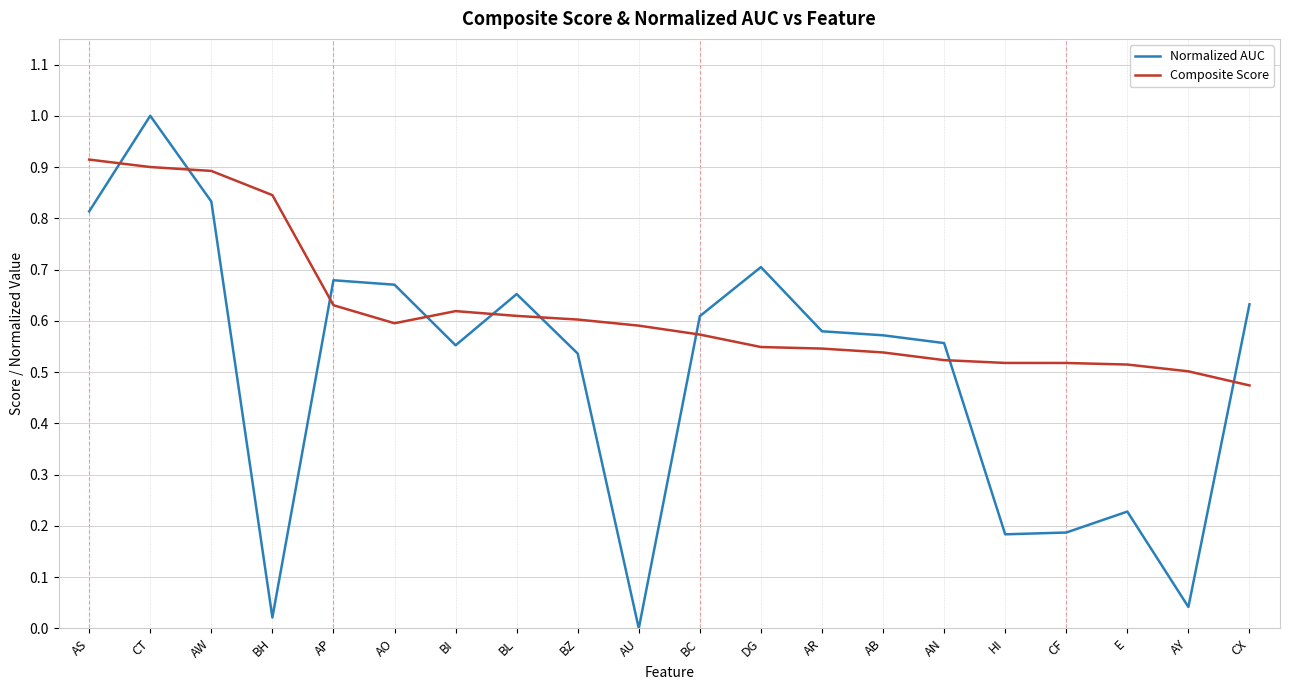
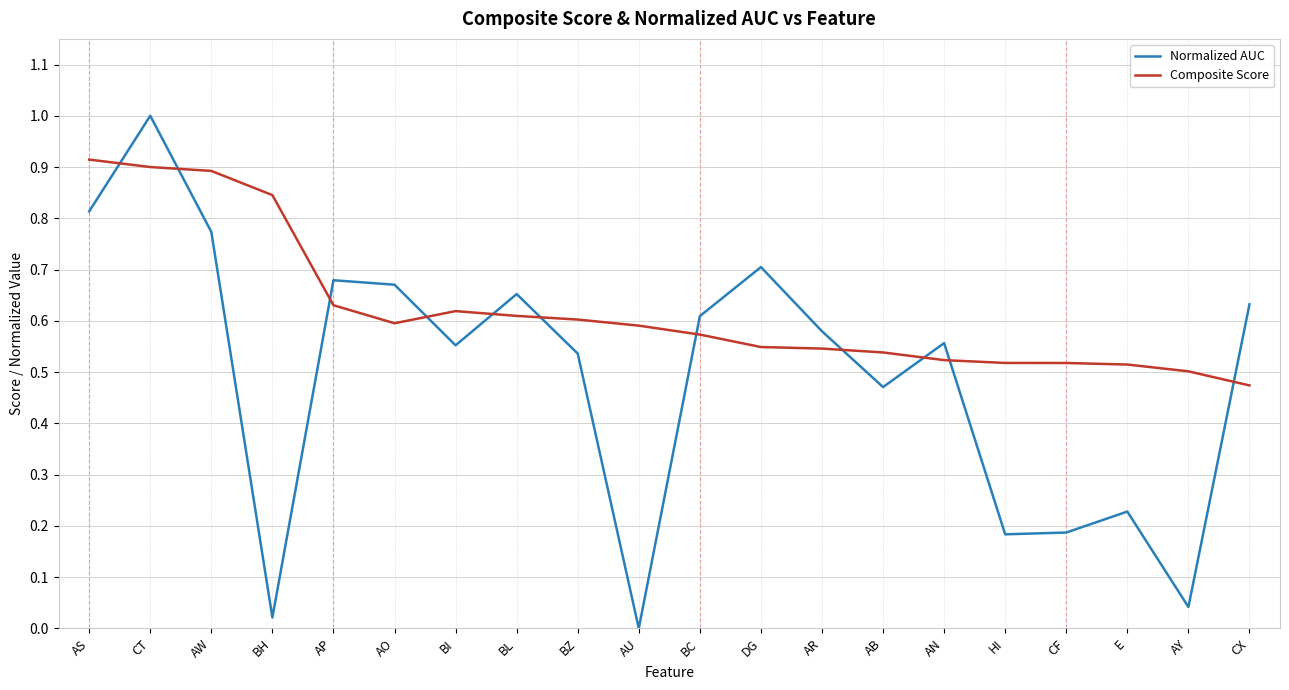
Normalized AUC, AW: 0.83 -> 0.77
Normalized AUC, AB: 0.57 -> 0.47
